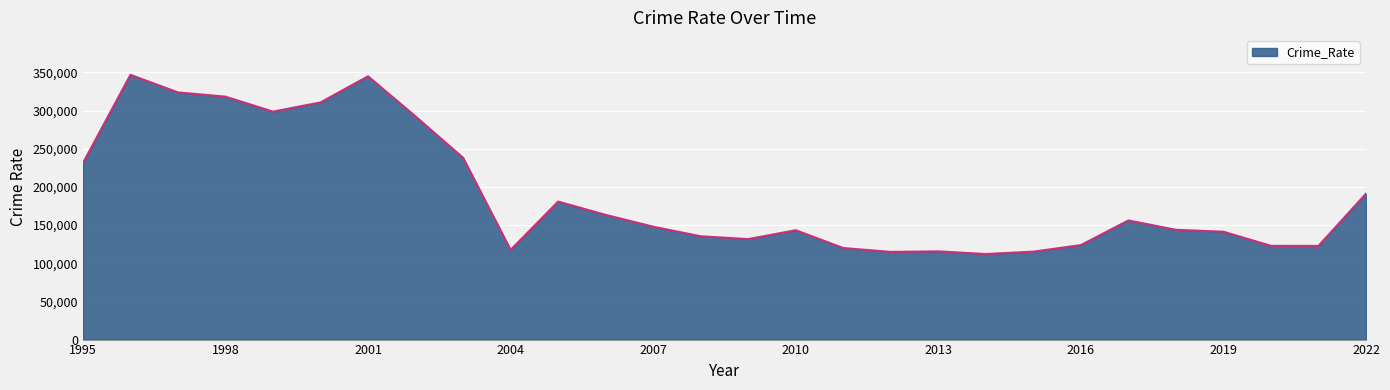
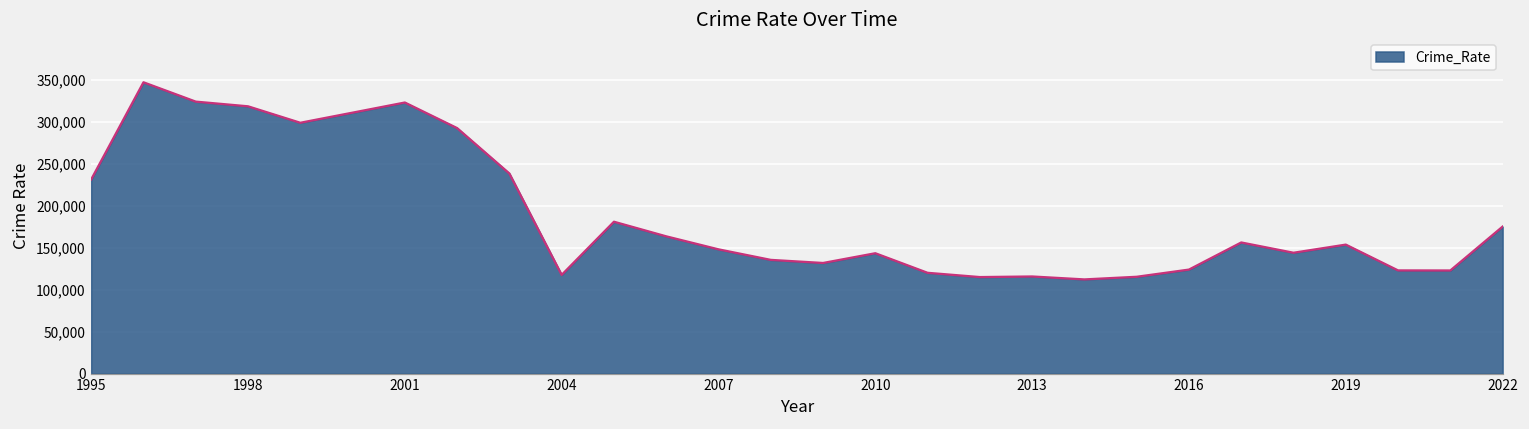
2001: 340,000 -> 320,000
2019: 140,000 -> 150,000
2022: 190,000 -> 170,000
